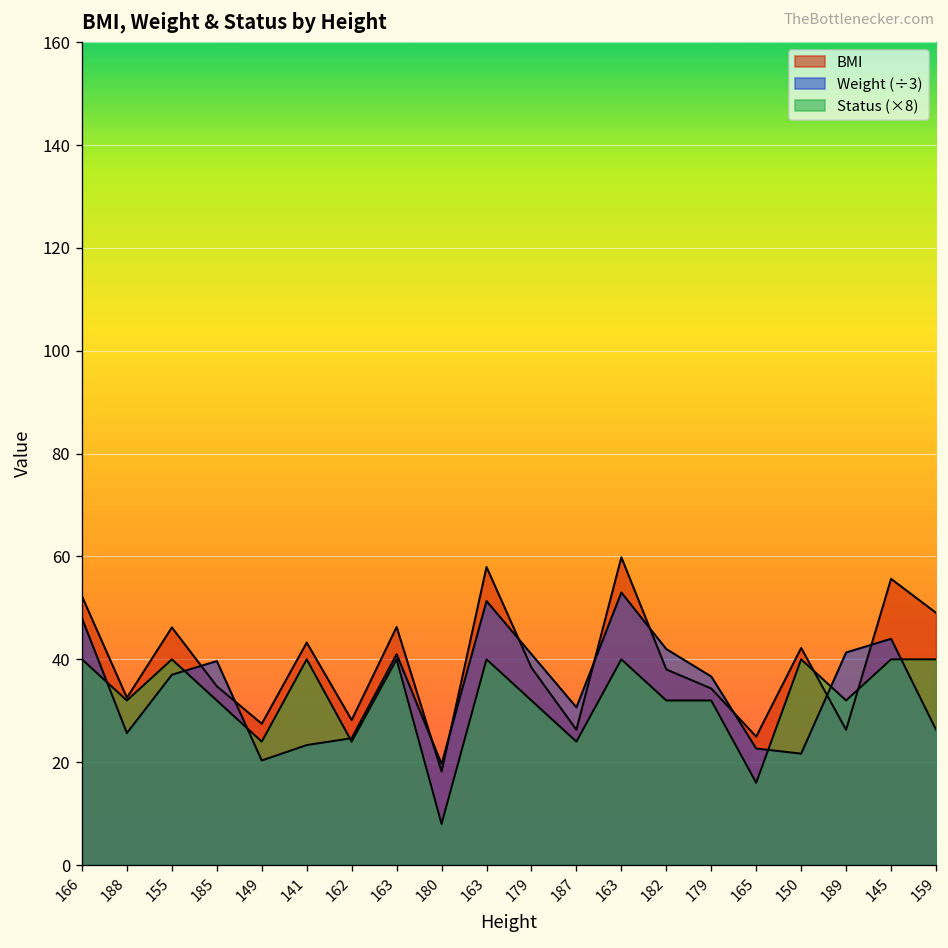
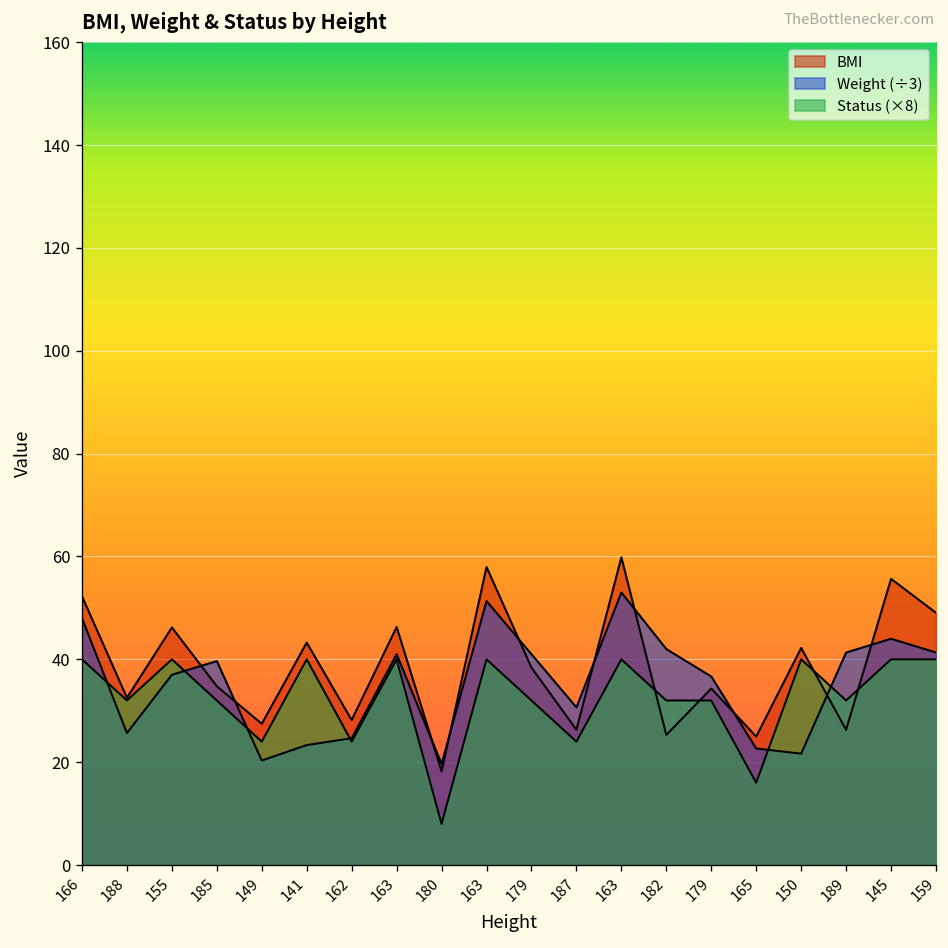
BMI, 182: 38 -> 25
Weight (÷3), 159: 26 -> 41
